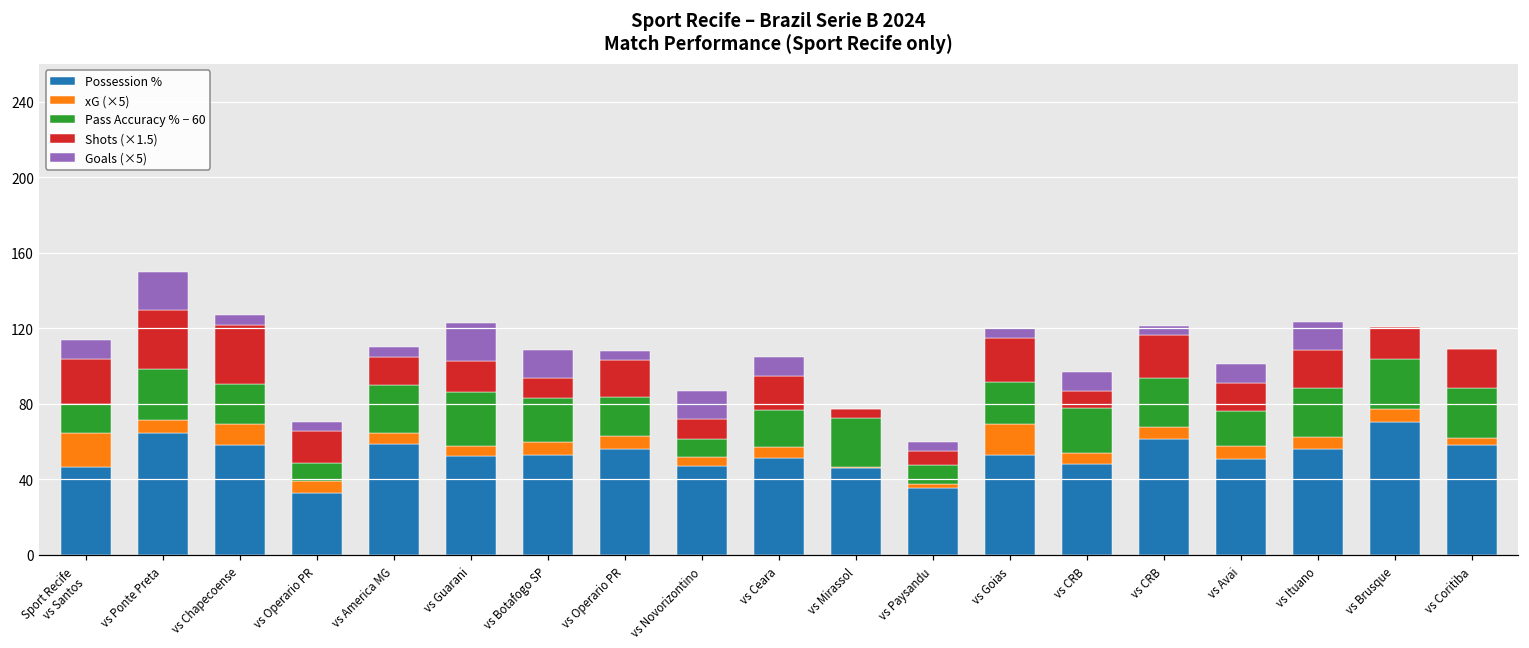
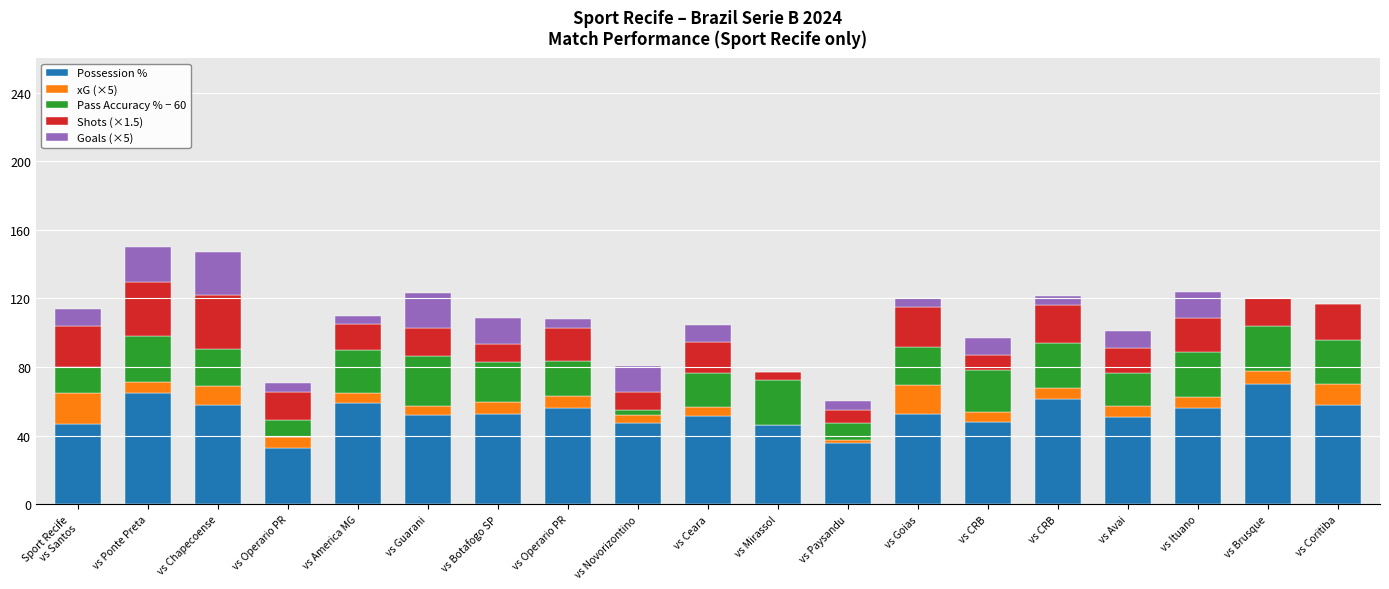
Goals (×5), vs Chapecoense: 5 -> 25
Pass Accuracy % − 60, vs Novorizontino: 9 -> 3
xG (×5), vs Coritiba: 4 -> 12
